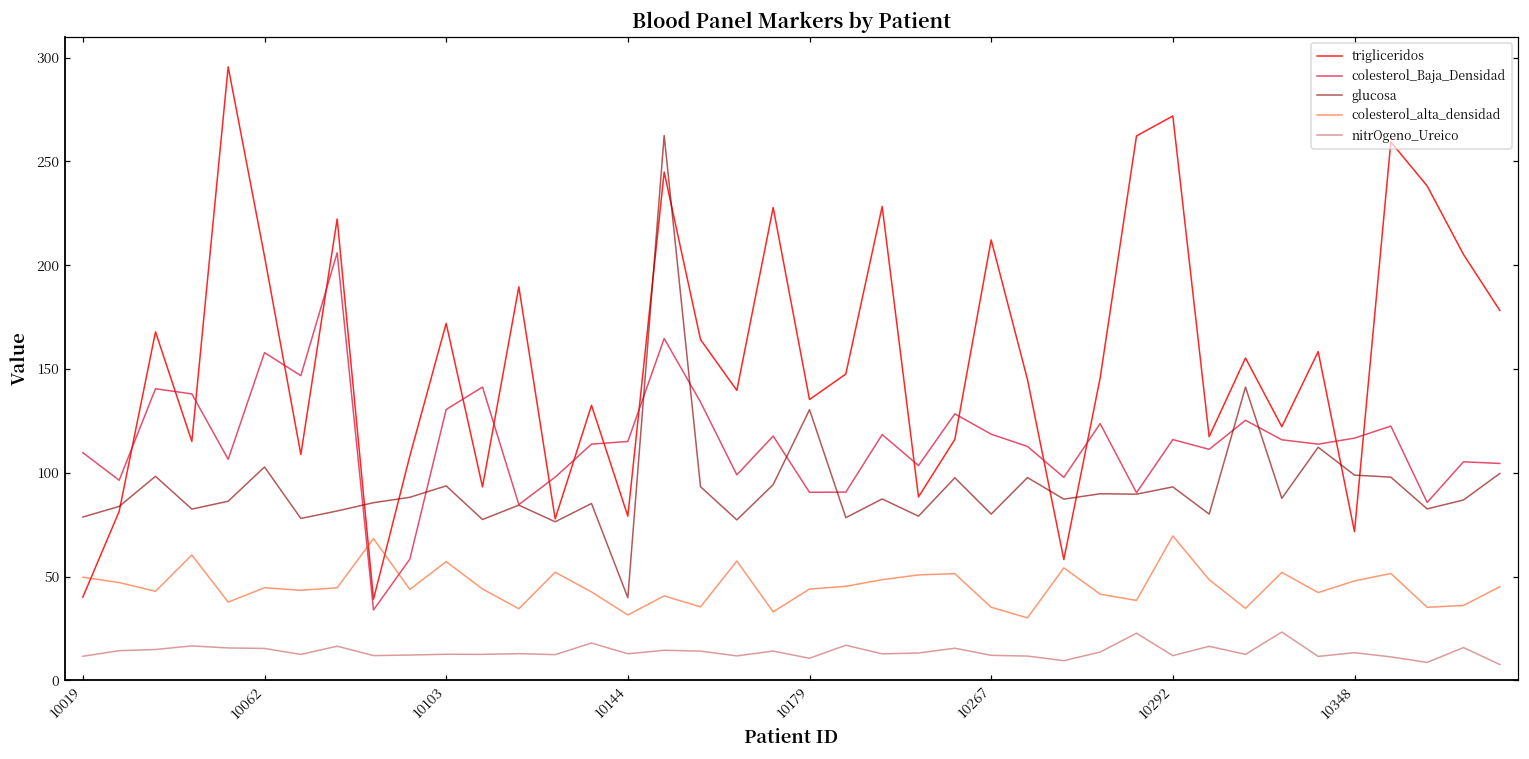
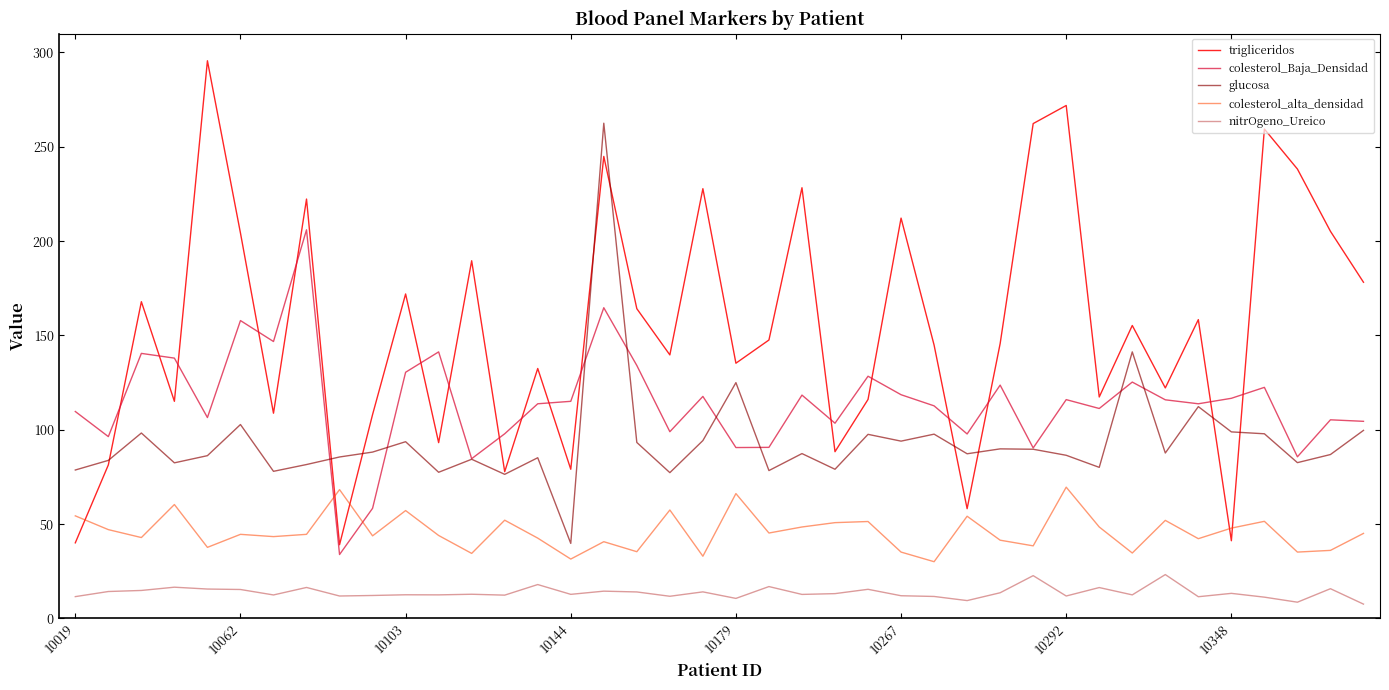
colesterol_alta_densidad, 10019: 50 -> 54
glucosa, 10179: 130 -> 125
colesterol_alta_densidad, 10179: 44 -> 66
glucosa, 10267: 80 -> 94
glucosa, 10292: 93 -> 87
trigliceridos, 10348: 72 -> 41
